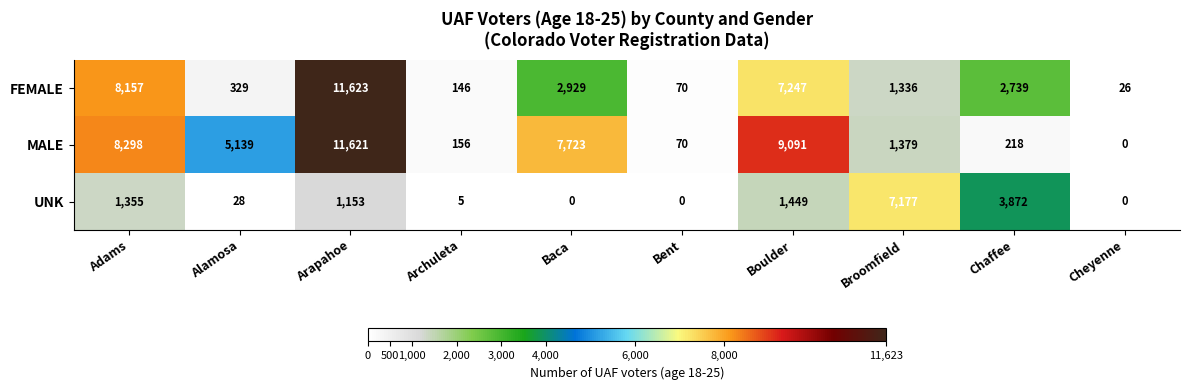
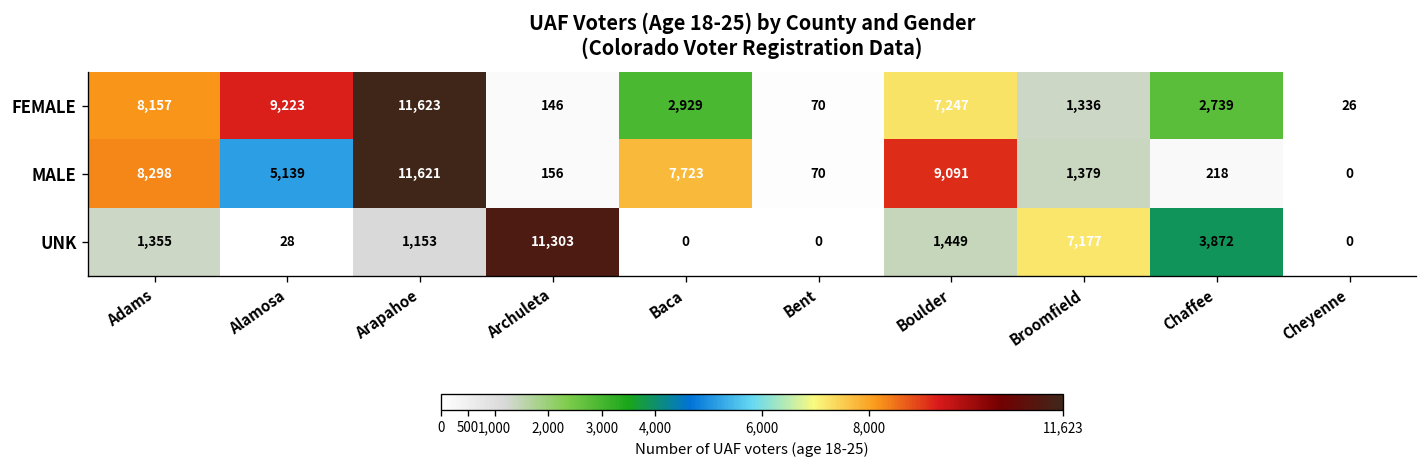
FEMALE, Alamosa: 329 -> 9,223
UNK, Archuleta: 5 -> 11,303
